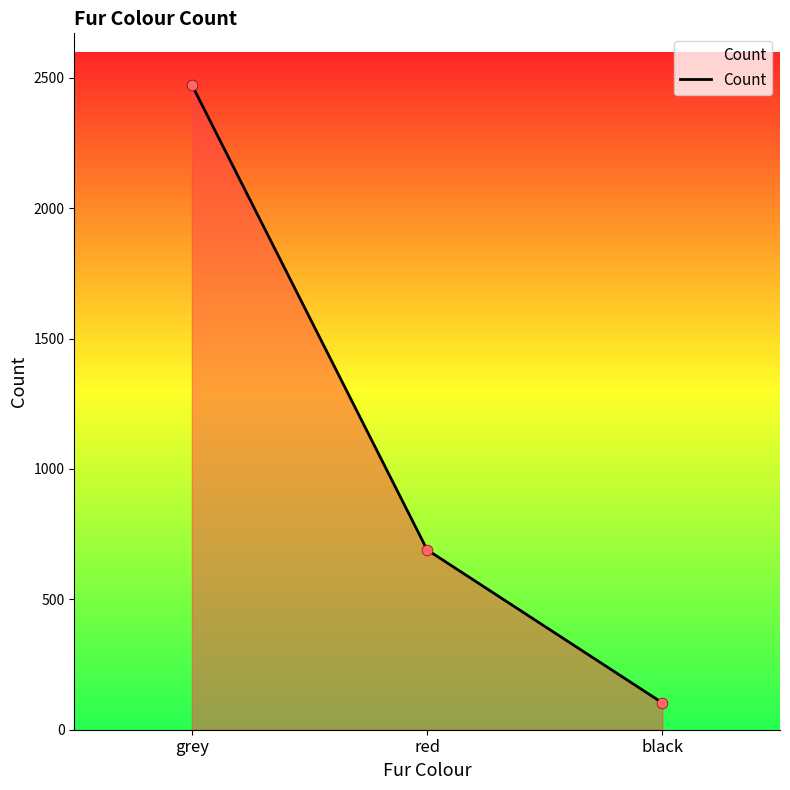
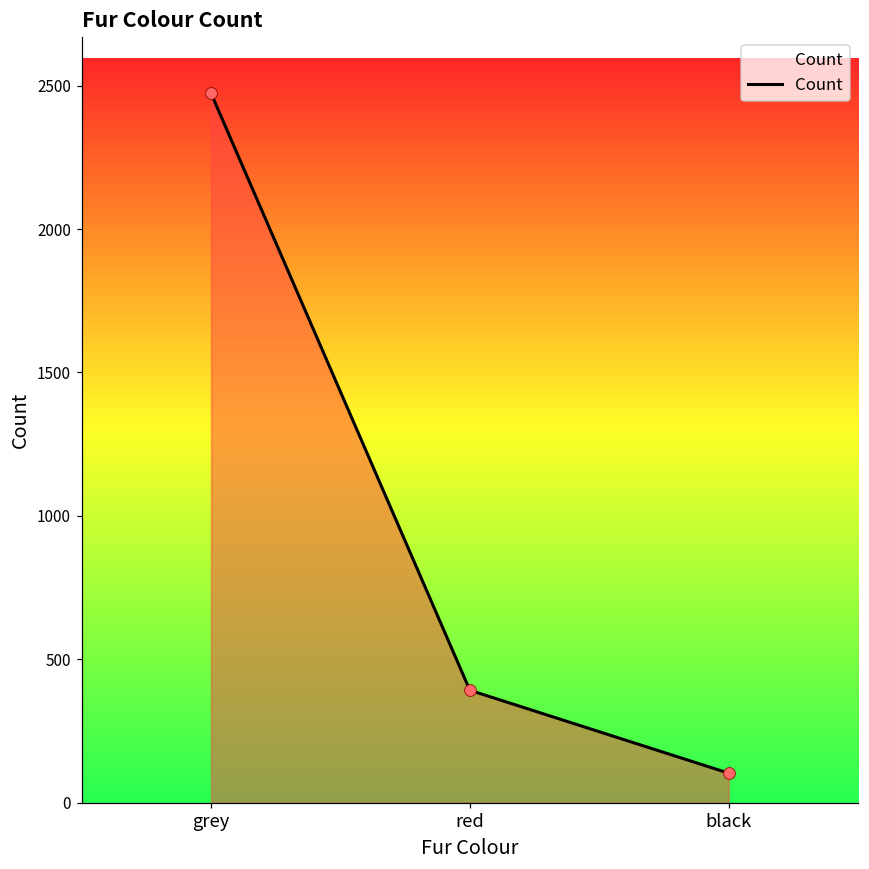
red: 690 -> 390
